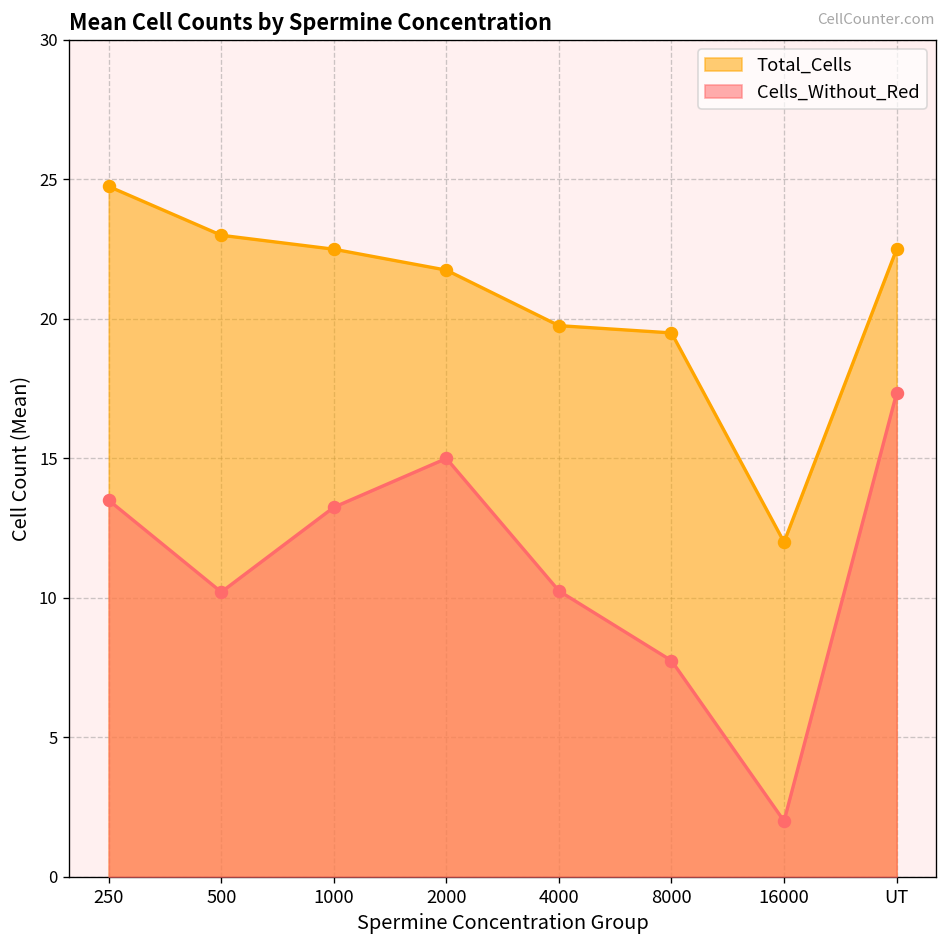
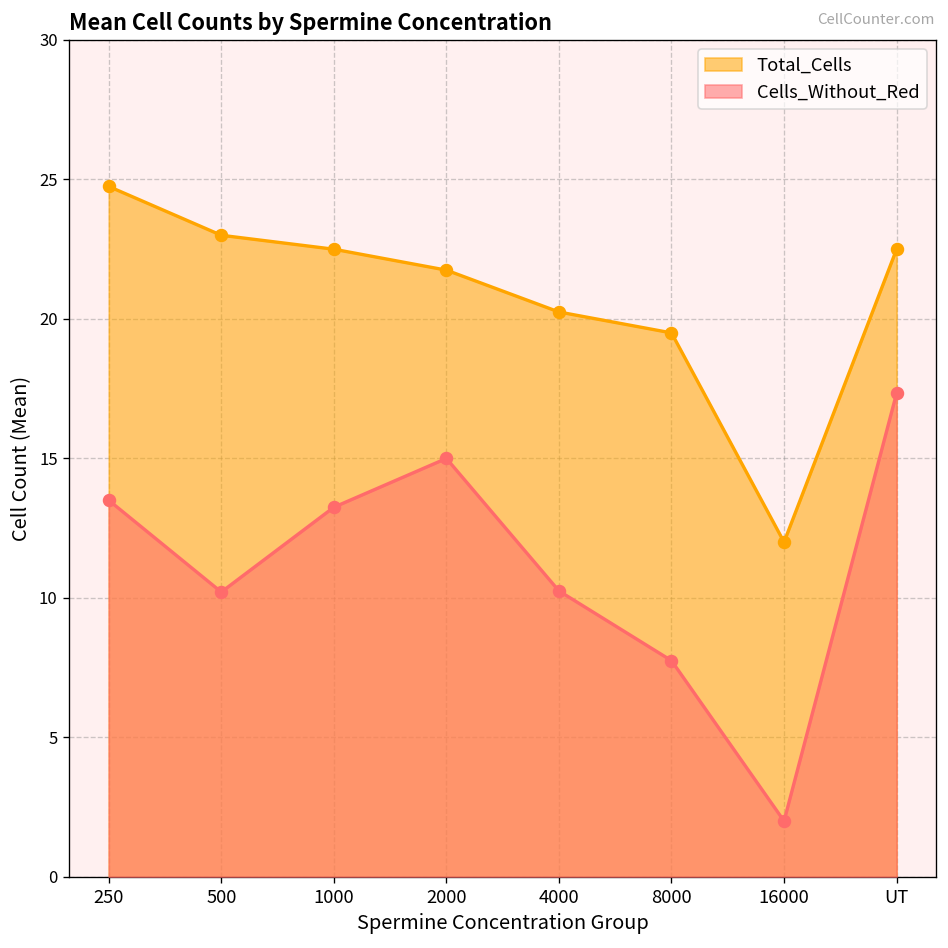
Total_Cells, 4000: 19.8 -> 20.3
